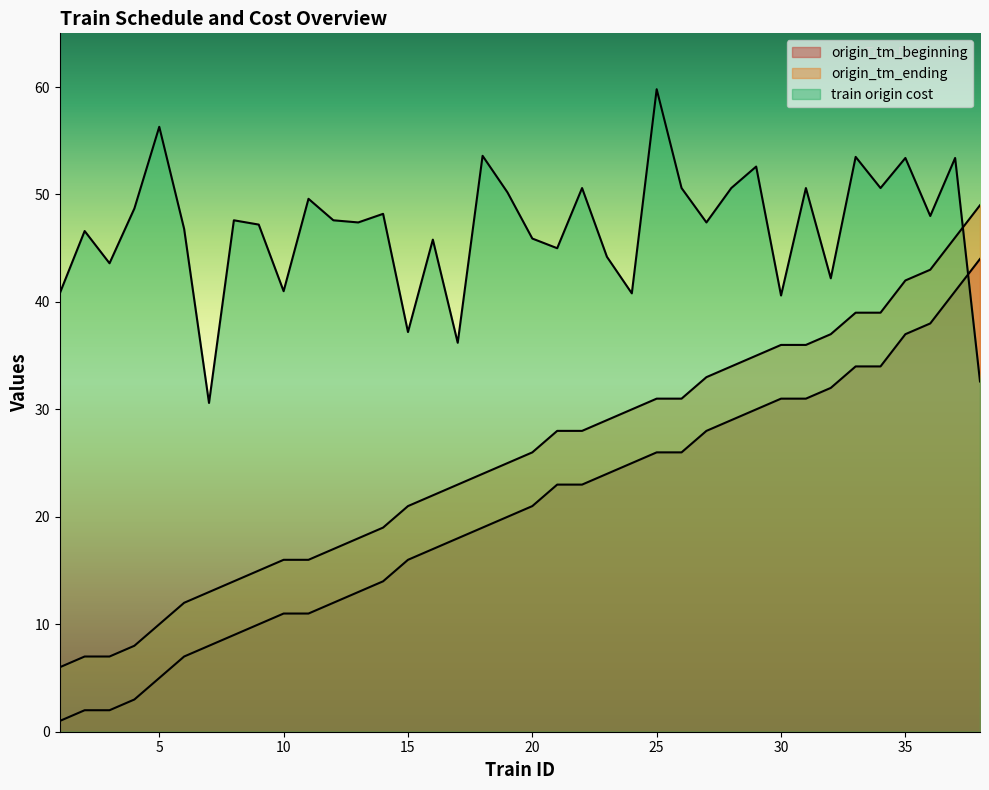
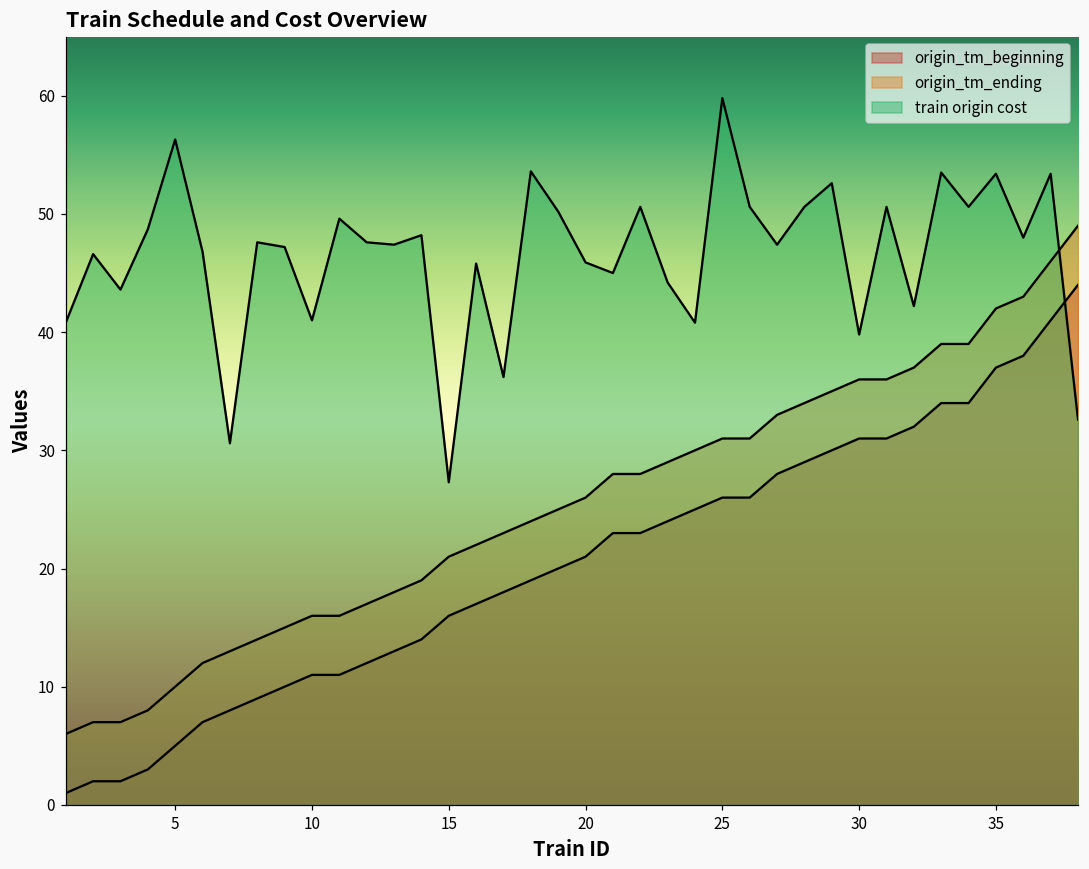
train origin cost, 15: 37.2 -> 27.3
train origin cost, 30: 40.6 -> 39.8
